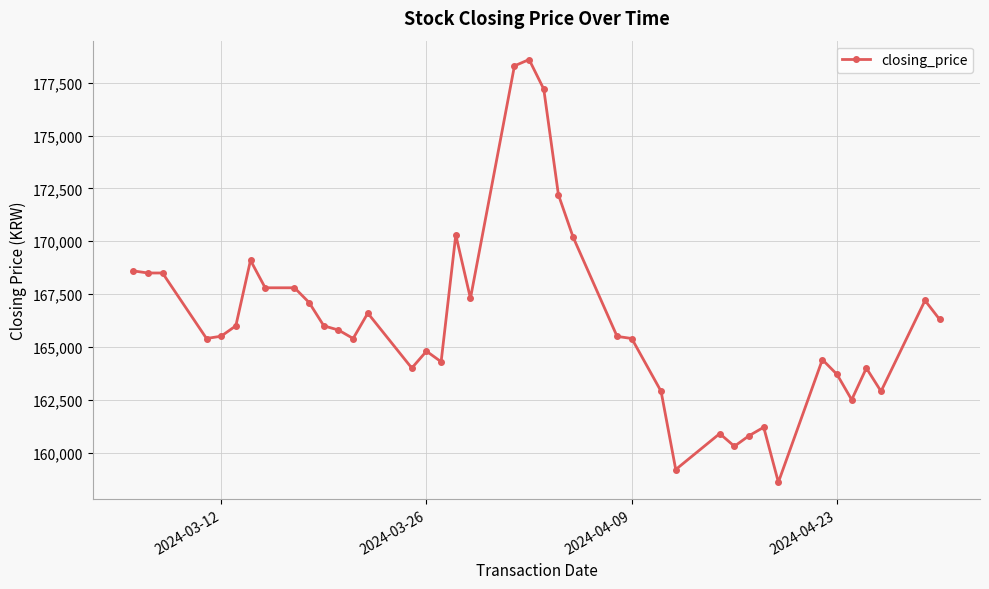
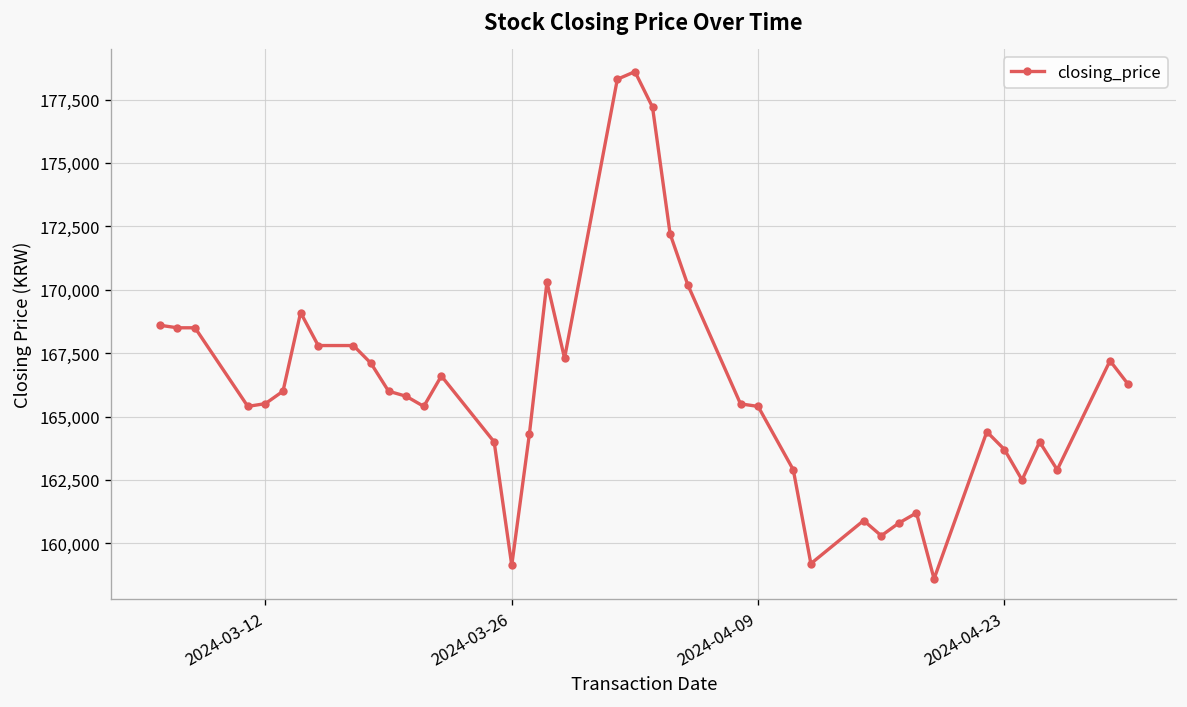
2024-03-26: 164,800 -> 159,100
